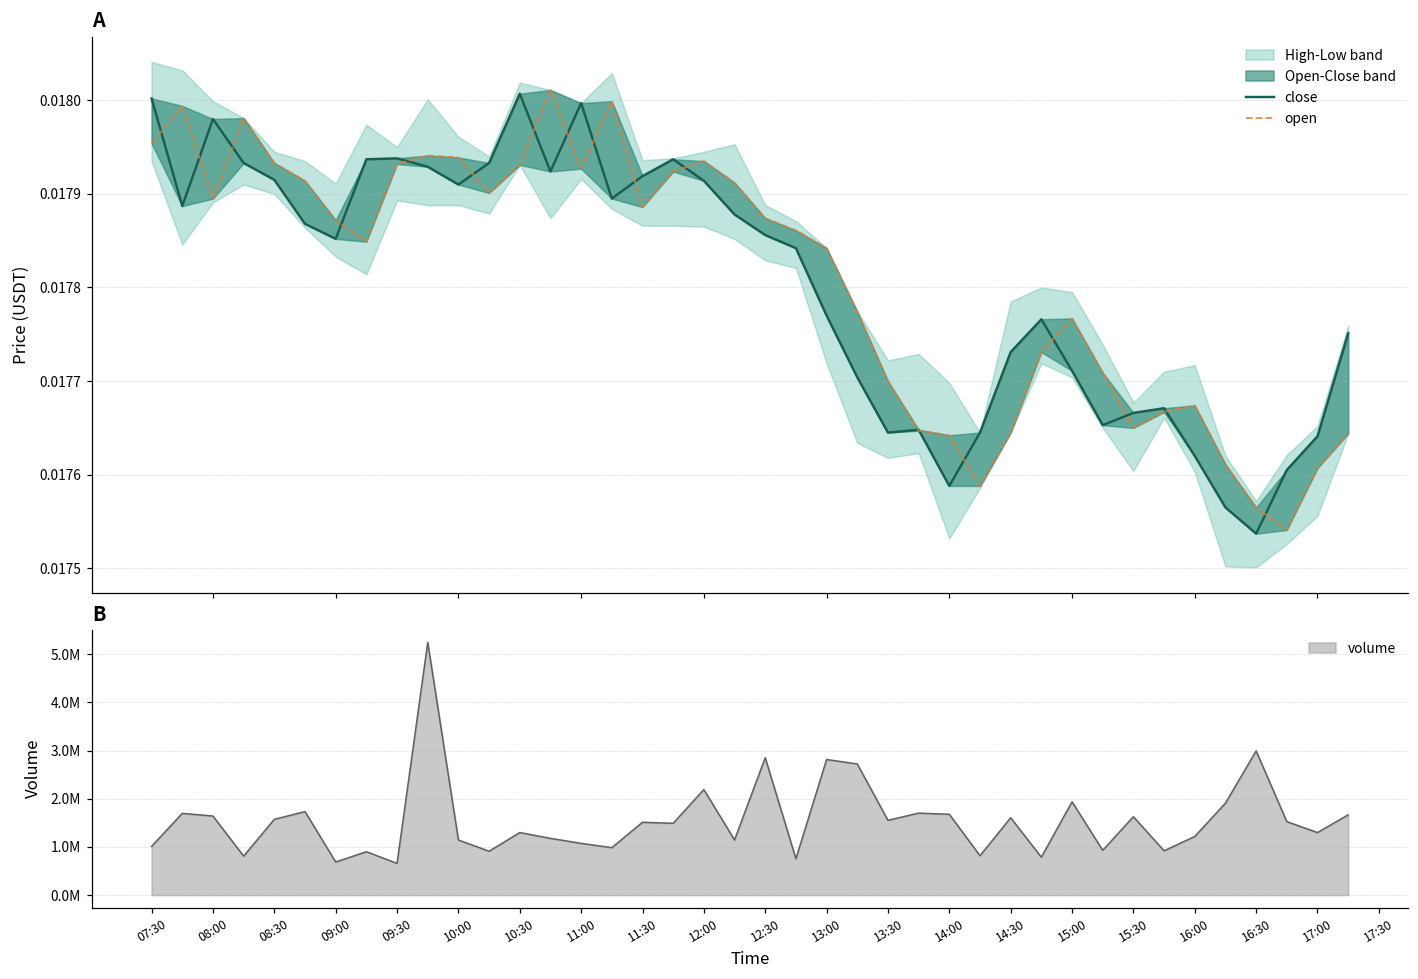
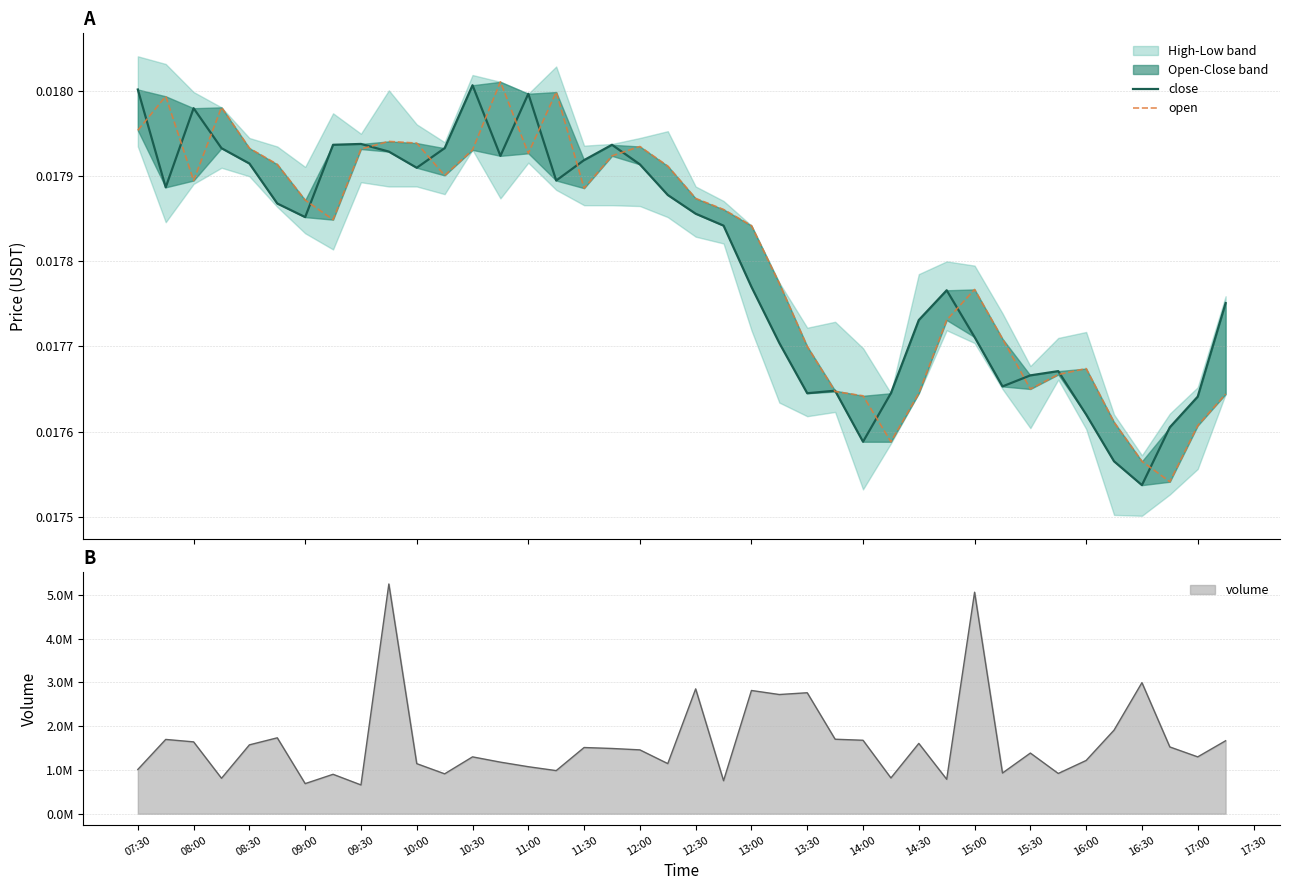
B, 12:00: 2200000 -> 1500000
B, 13:30: 1600000 -> 2800000
B, 15:00: 1900000 -> 5100000
B, 15:30: 1600000 -> 1400000
